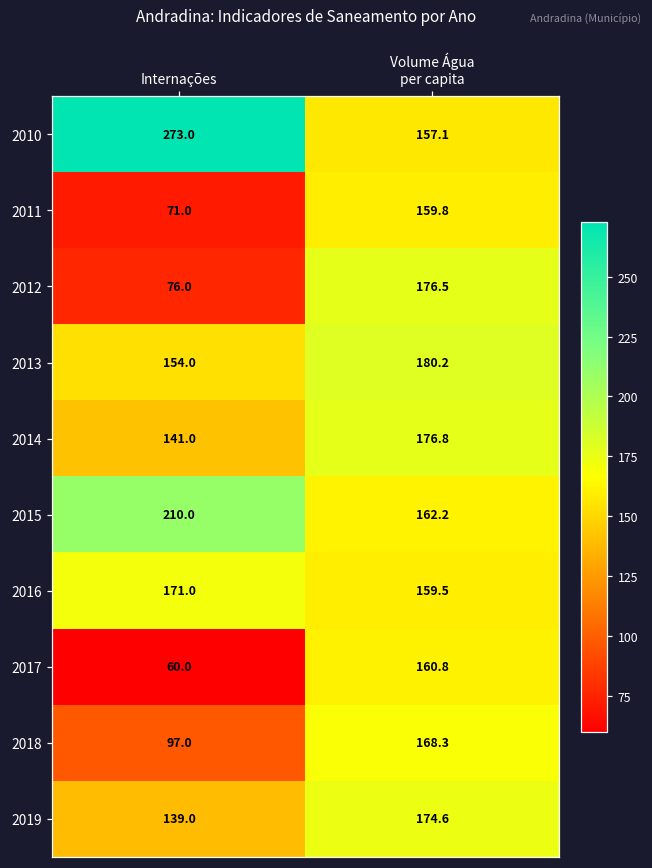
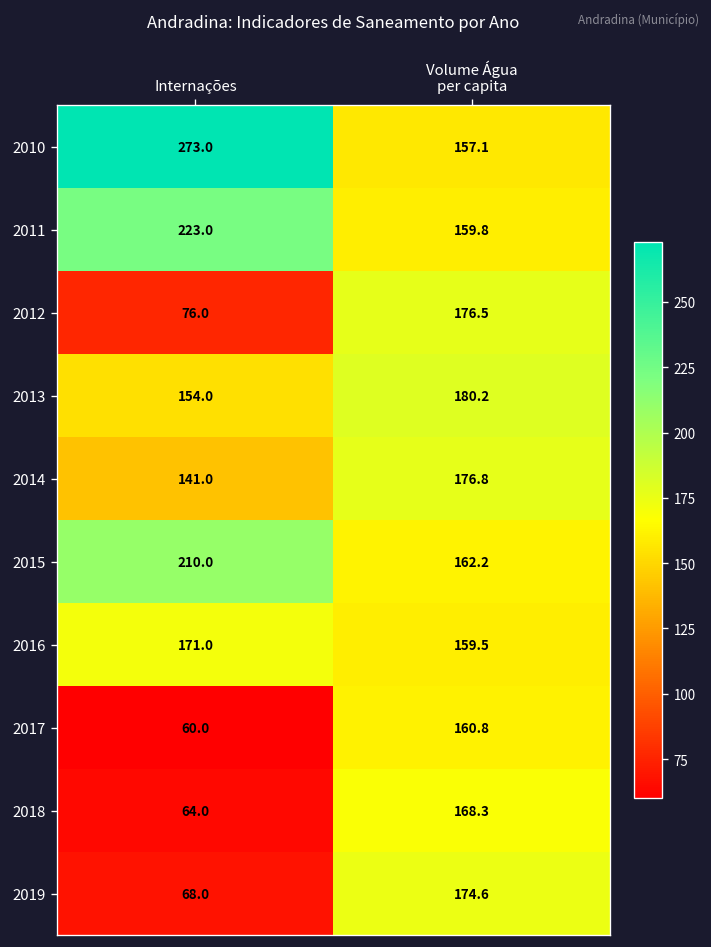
2011, Internações: 71.0 -> 223.0
2018, Internações: 97.0 -> 64.0
2019, Internações: 139.0 -> 68.0
